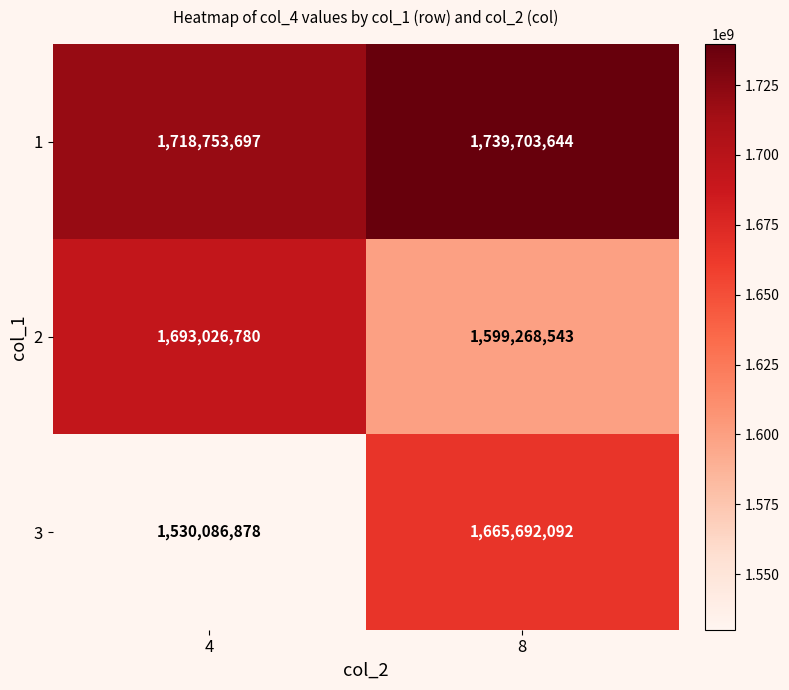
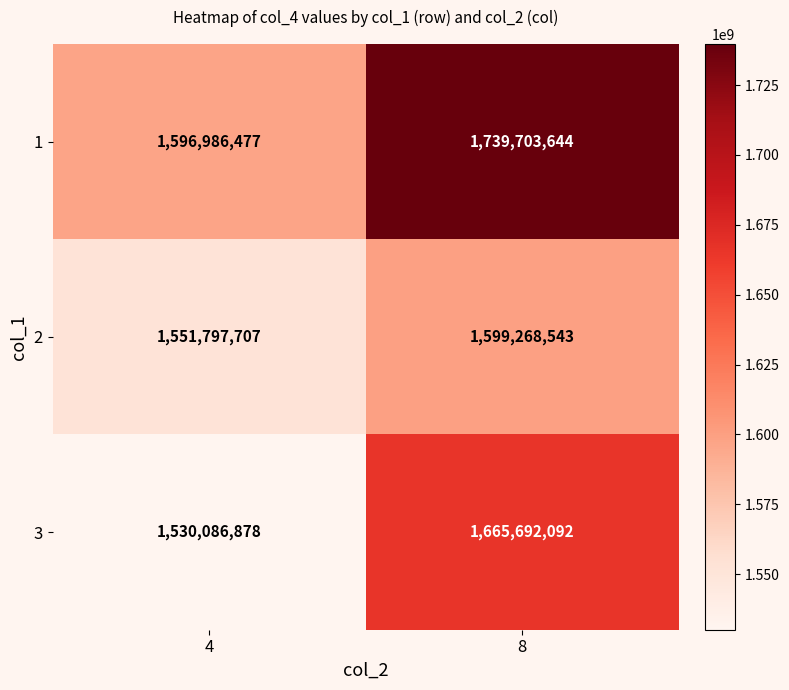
1, 4: 1,718,753,697 -> 1,596,986,477
2, 4: 1,693,026,780 -> 1,551,797,707
